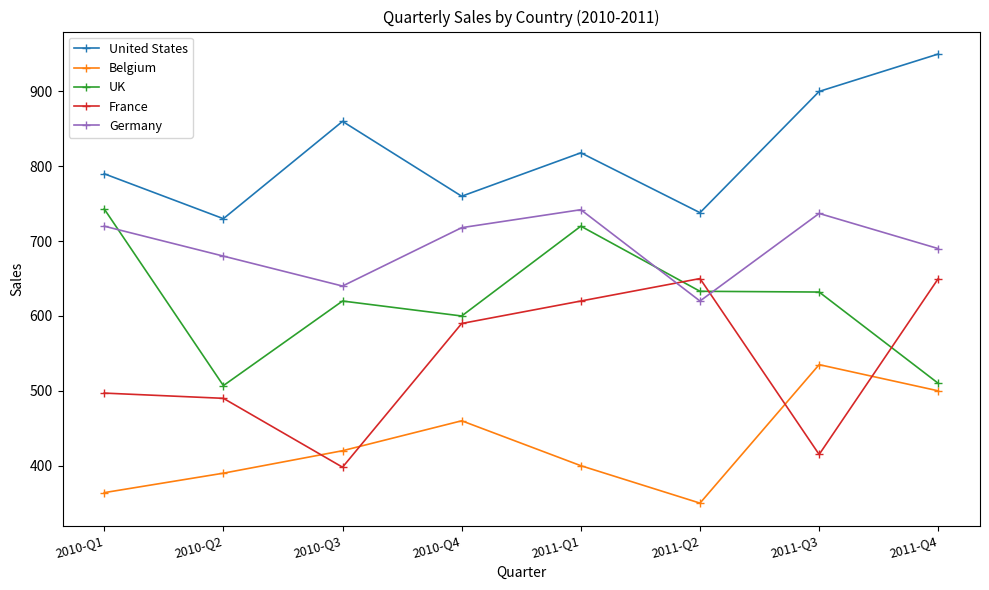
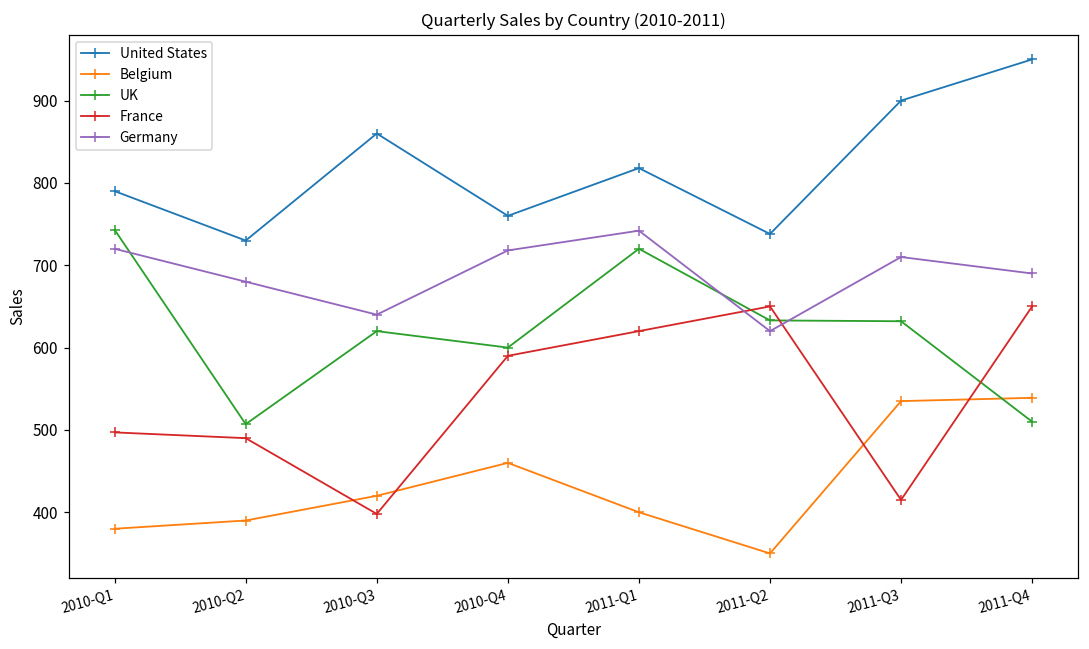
Belgium, 2010-Q1: 360 -> 380
Germany, 2011-Q3: 740 -> 710
Belgium, 2011-Q4: 500 -> 540
